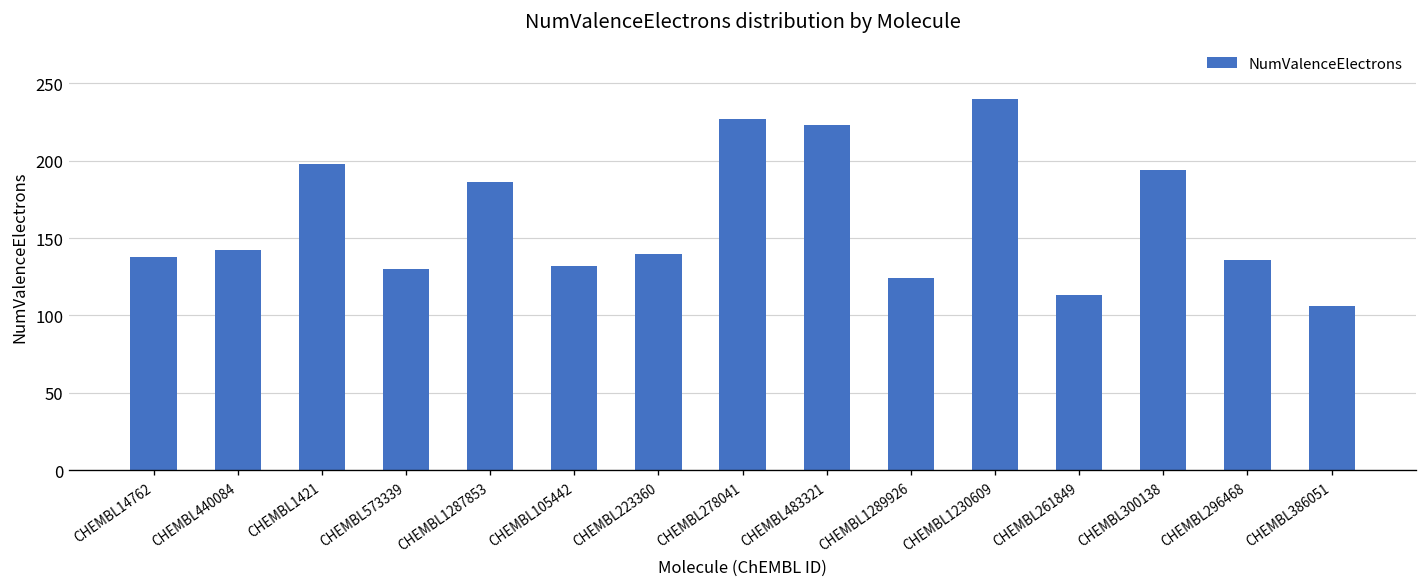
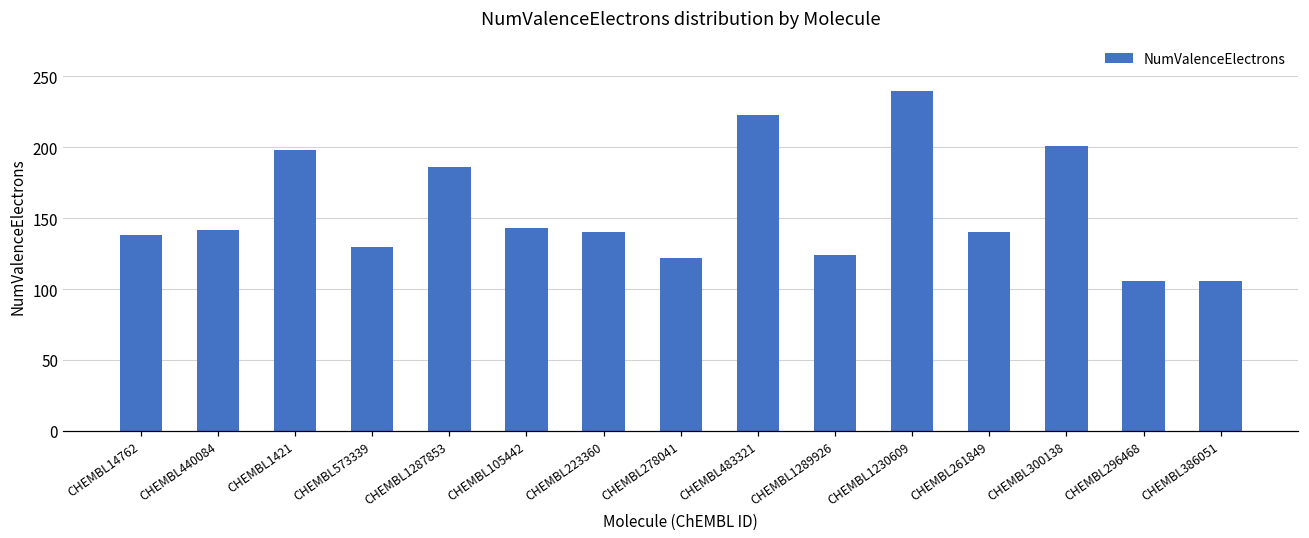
CHEMBL105442: 132 -> 143
CHEMBL278041: 227 -> 122
CHEMBL261849: 113 -> 140
CHEMBL300138: 194 -> 201
CHEMBL296468: 136 -> 106
